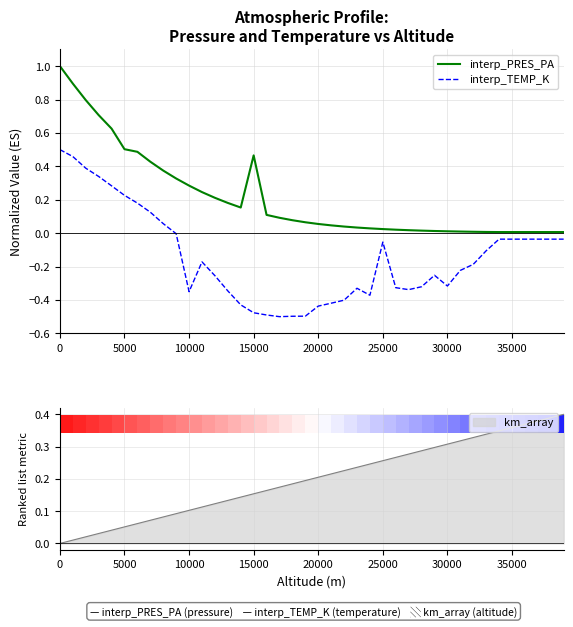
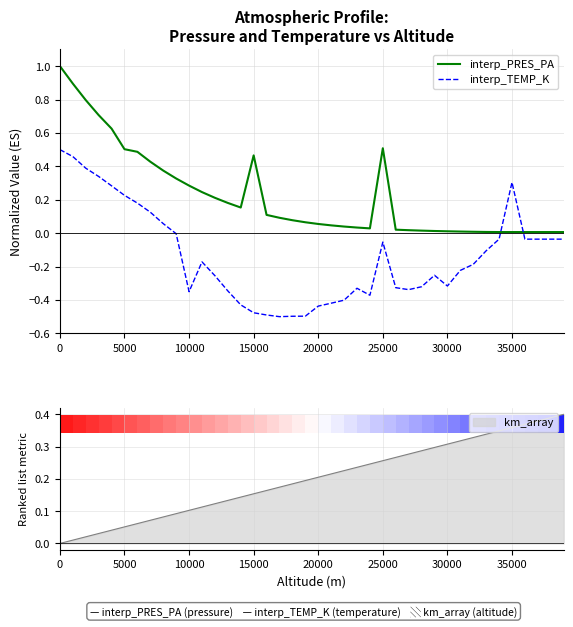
Atmospheric Profile: Pressure and Temperature vs Altitude, interp_PRES_PA, 25000: 0.02 -> 0.51
Atmospheric Profile: Pressure and Temperature vs Altitude, interp_TEMP_K, 35000: -0.04 -> 0.30
